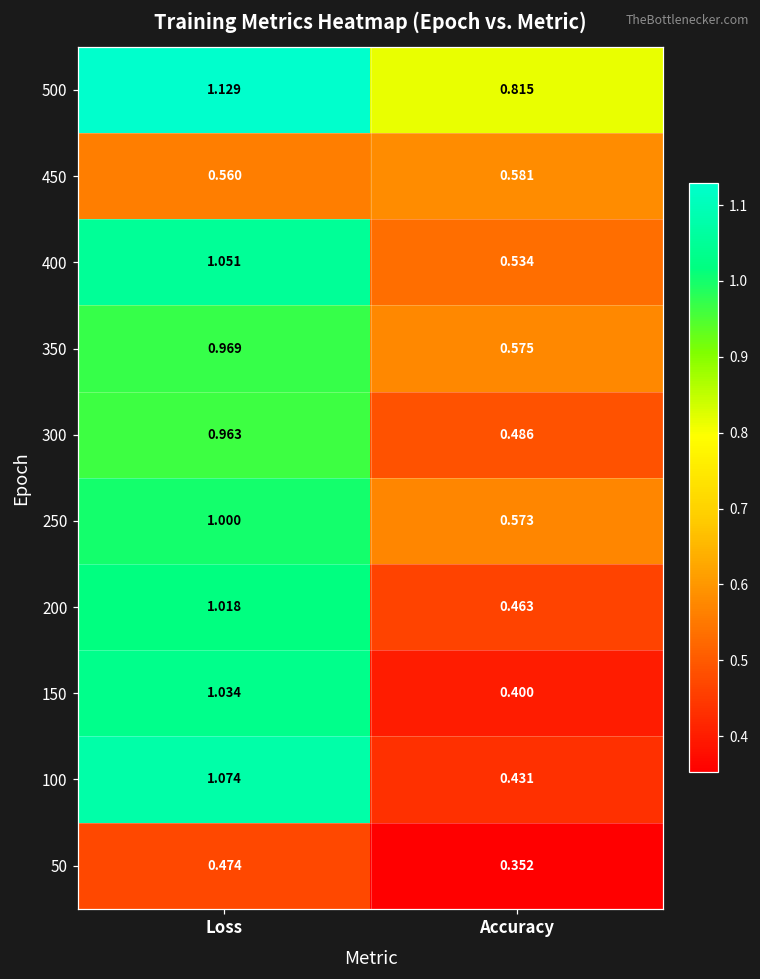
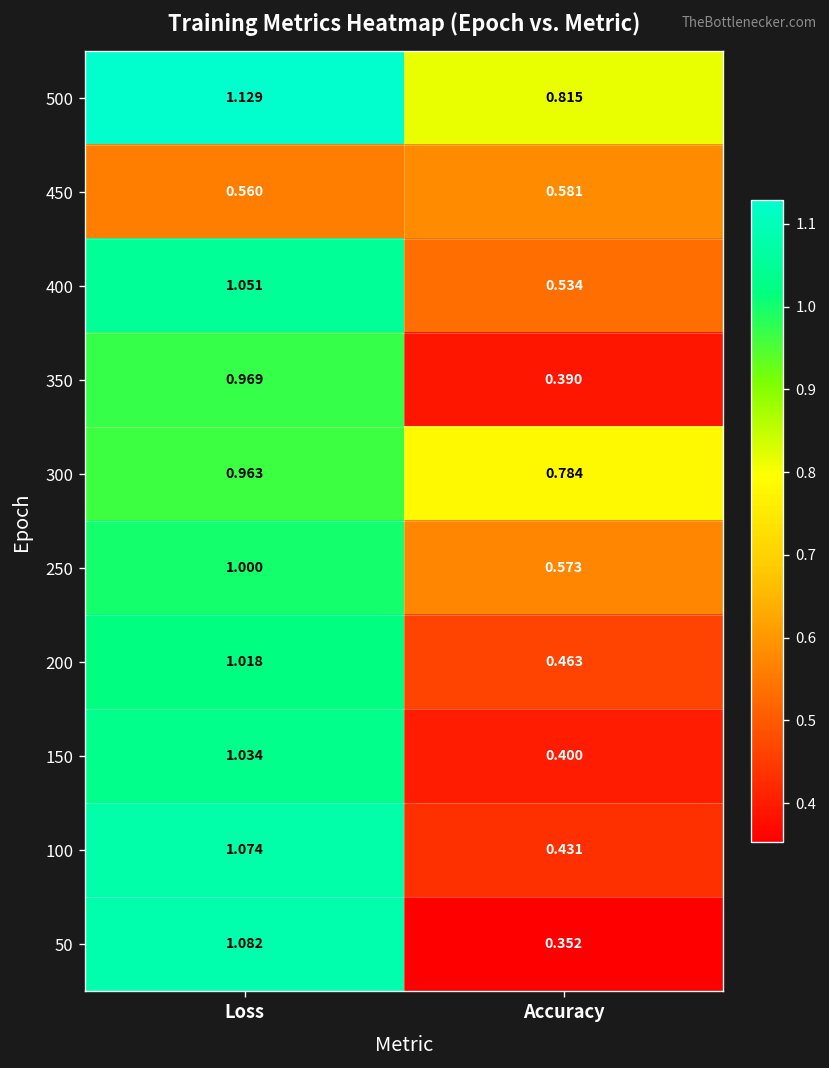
350, Accuracy: 0.575 -> 0.390
300, Accuracy: 0.486 -> 0.784
50, Loss: 0.474 -> 1.082
